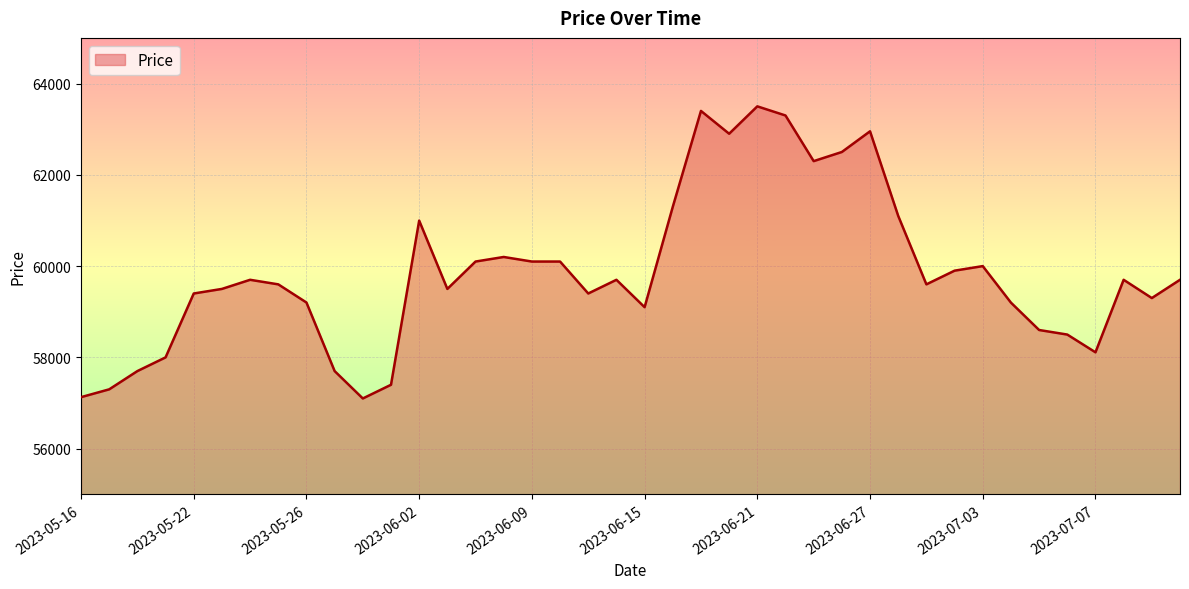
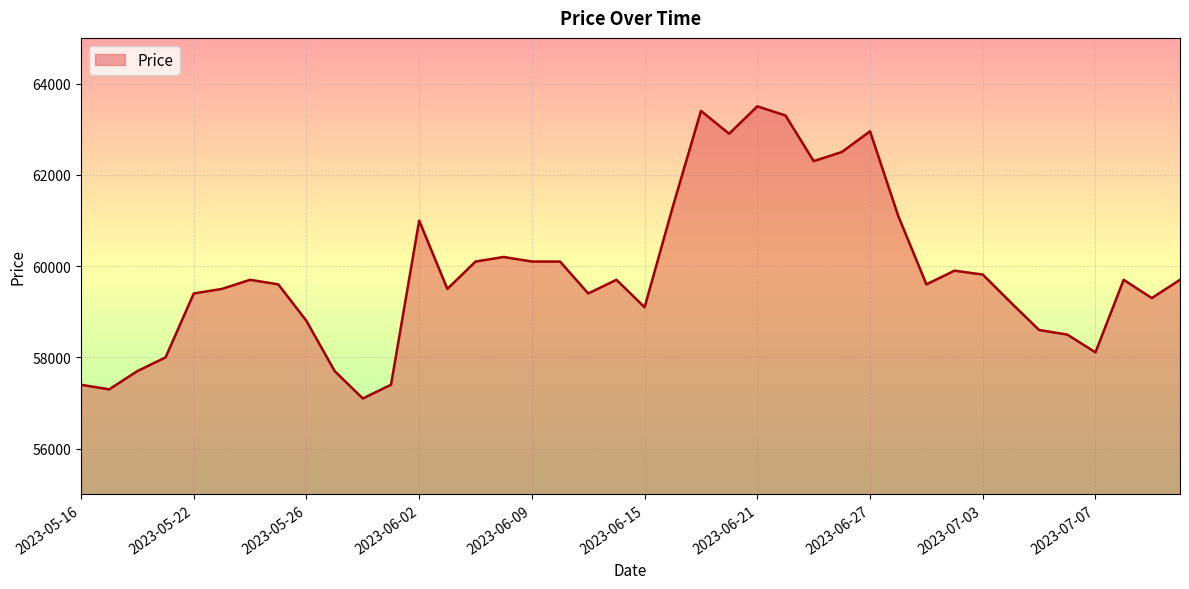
2023-05-16: 57100 -> 57400
2023-05-26: 59200 -> 58800
2023-07-03: 60000 -> 59800
